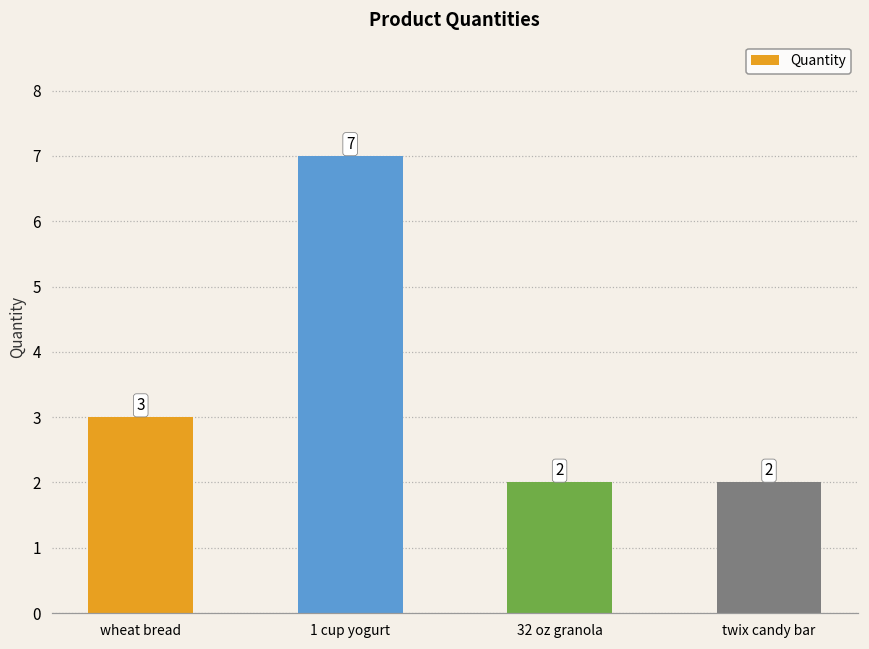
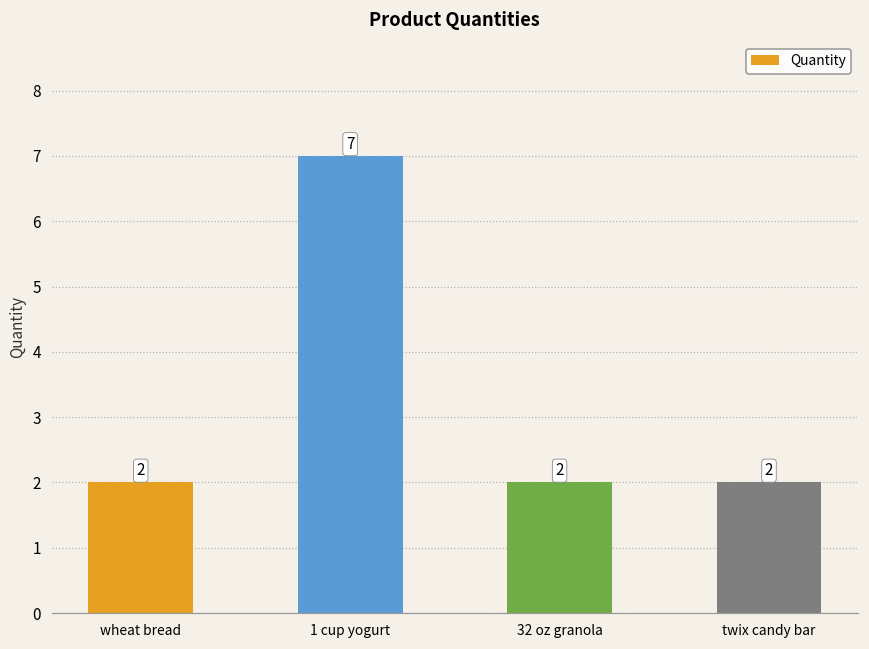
wheat bread: 3 -> 2
